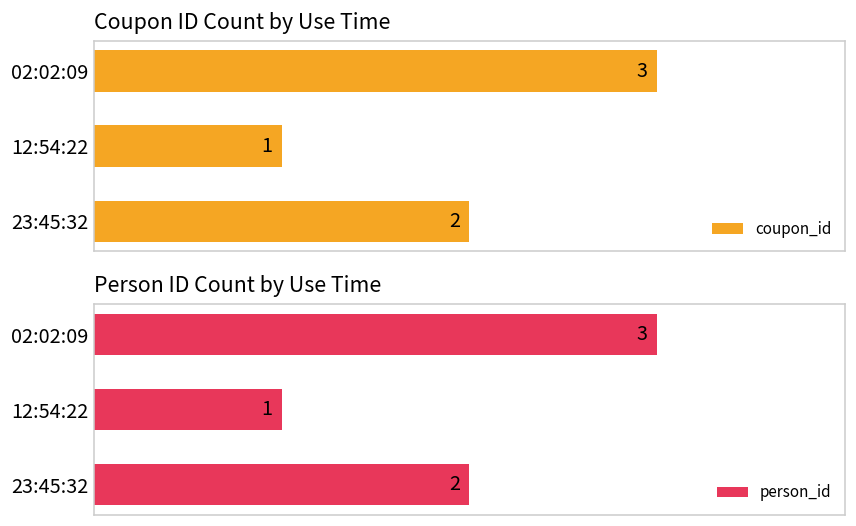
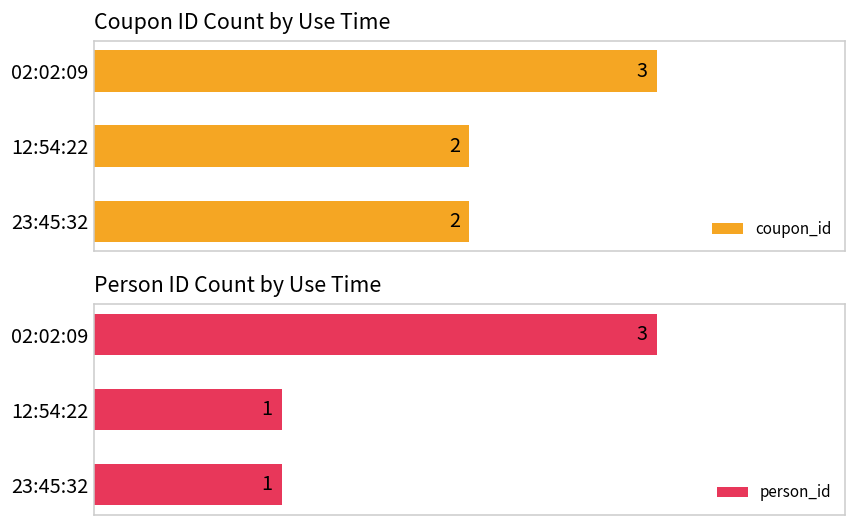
Coupon ID Count by Use Time, 12:54:22: 1 -> 2
Person ID Count by Use Time, 23:45:32: 2 -> 1
